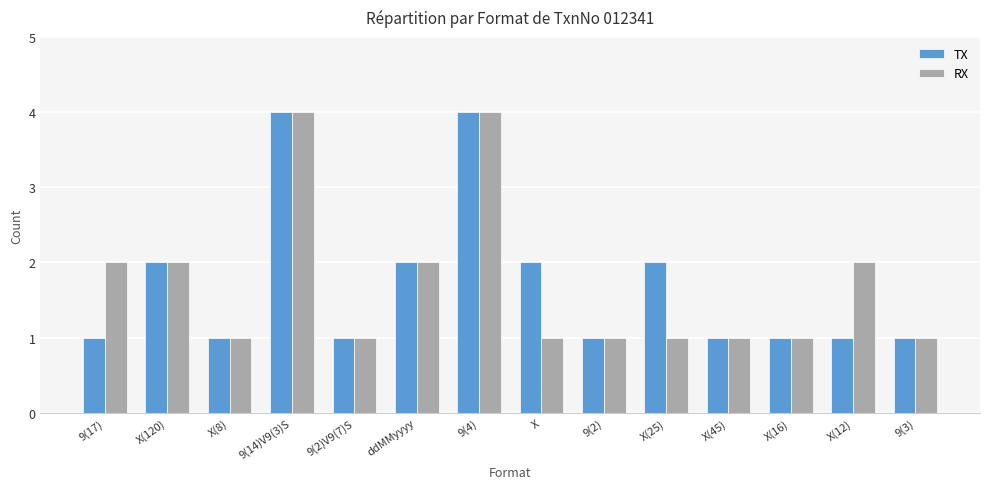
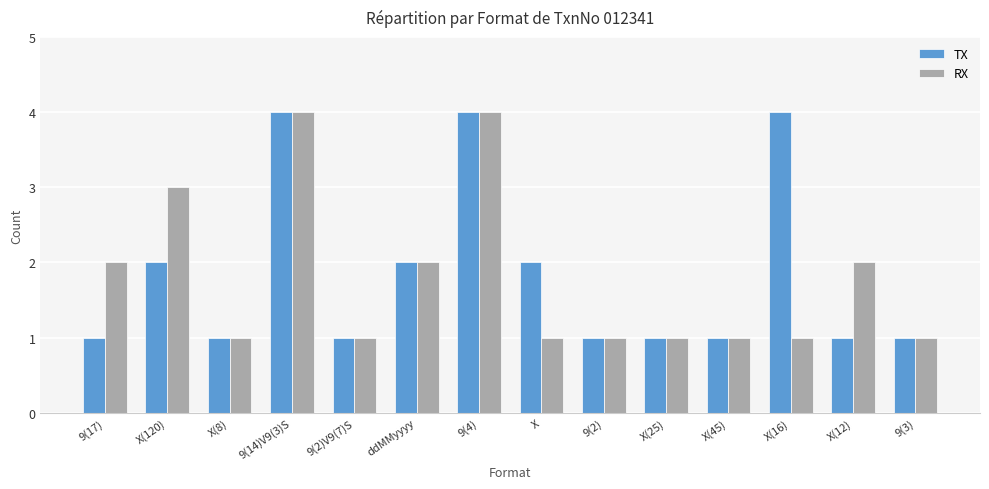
RX, X(120): 2 -> 3
TX, X(25): 2 -> 1
TX, X(16): 1 -> 4
